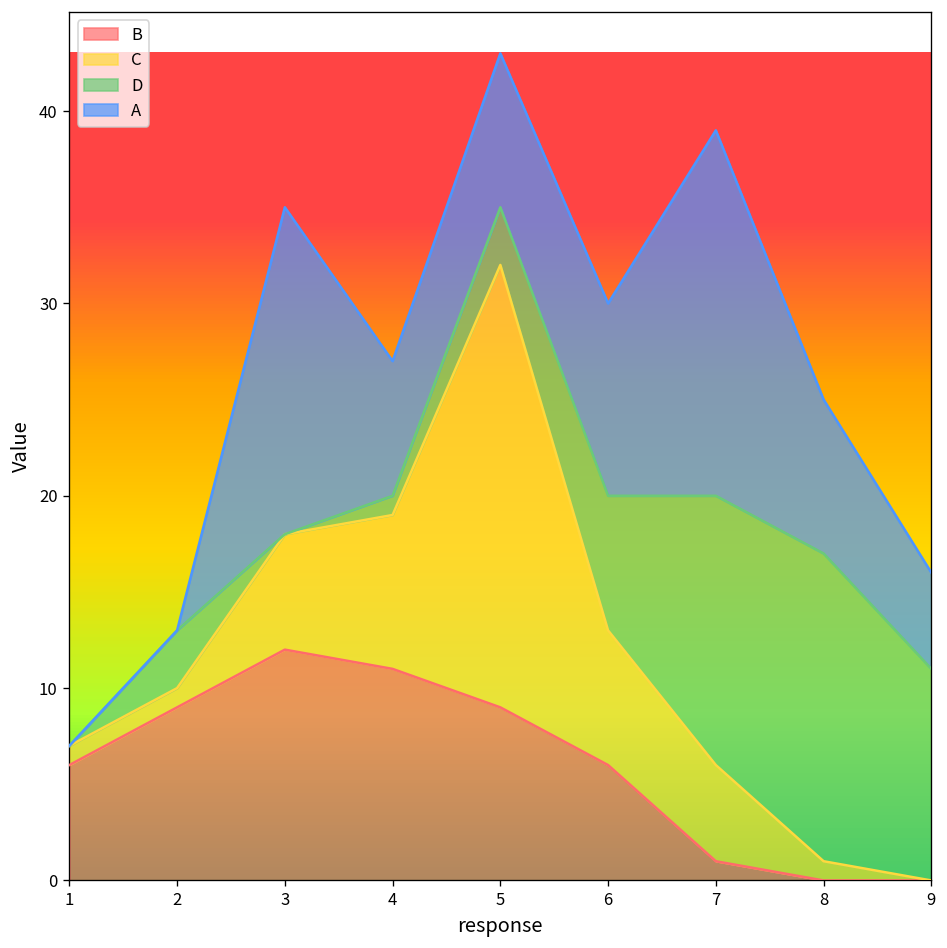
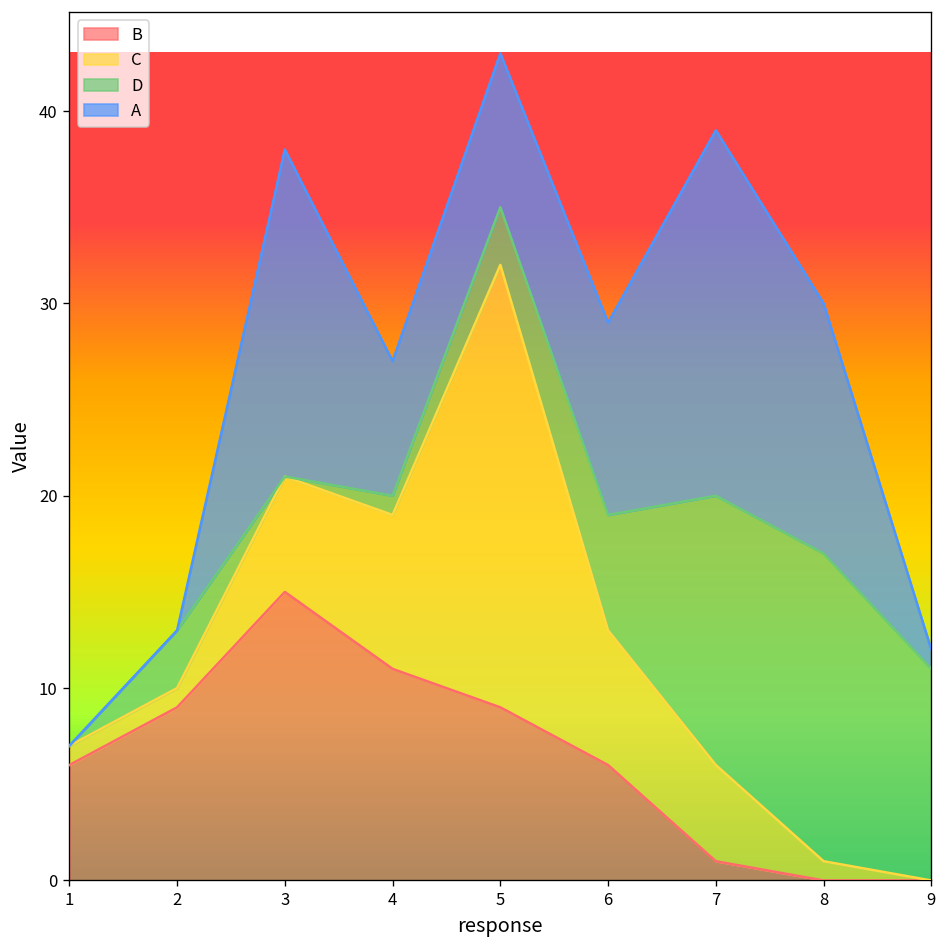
B, 3: 12 -> 15
D, 6: 7 -> 6
A, 8: 8 -> 13
A, 9: 5 -> 1
